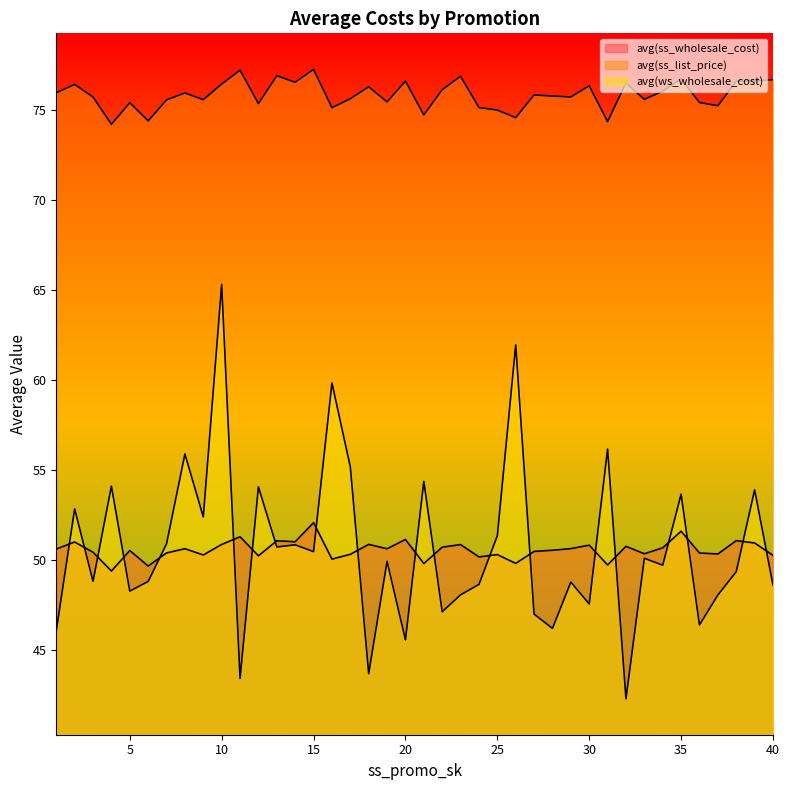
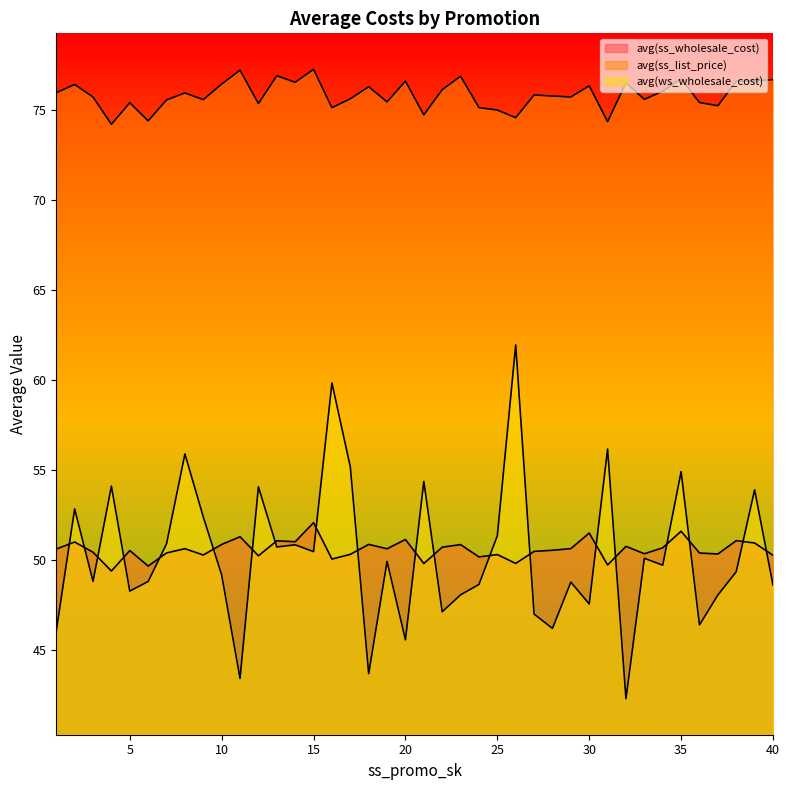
avg(ws_wholesale_cost), 10: 65.3 -> 49.2
avg(ss_wholesale_cost), 30: 50.8 -> 51.5
avg(ws_wholesale_cost), 35: 53.7 -> 54.9
